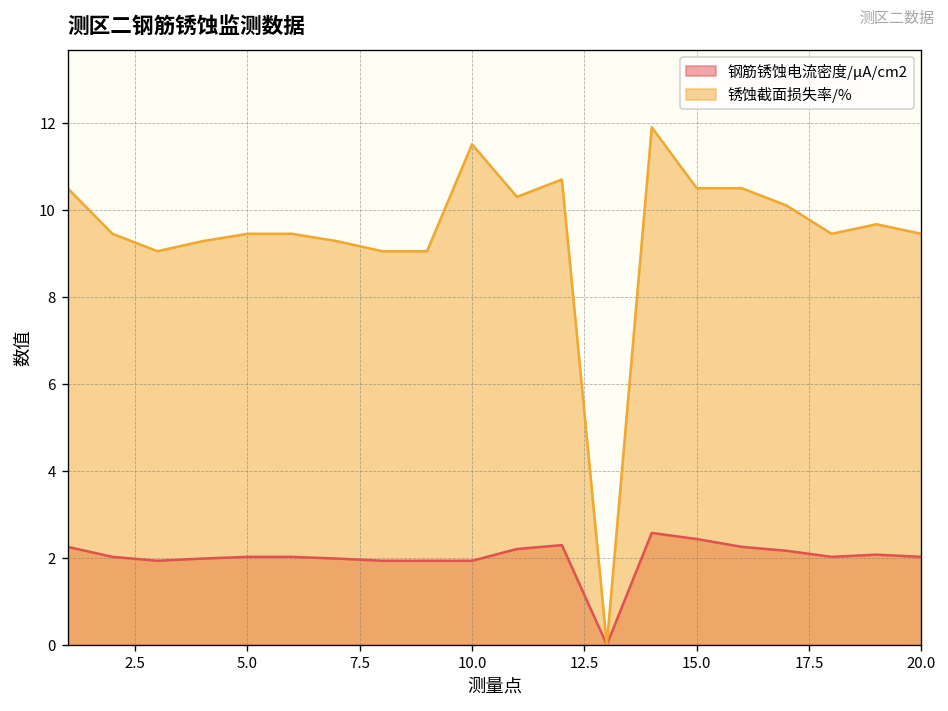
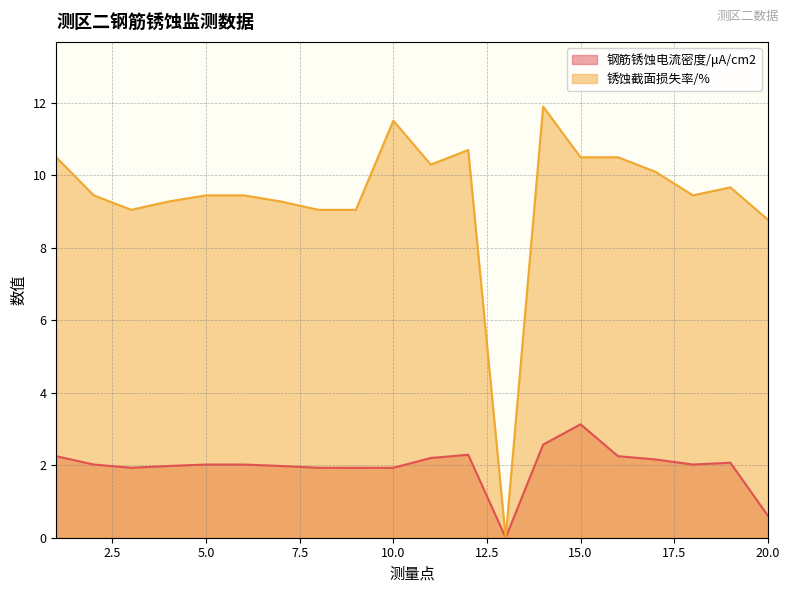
钢筋锈蚀电流密度/μA/cm2, 15.0: 2.4 -> 3.1
钢筋锈蚀电流密度/μA/cm2, 20.0: 2.0 -> 0.6
锈蚀截面损失率/%, 20.0: 9.5 -> 8.8
